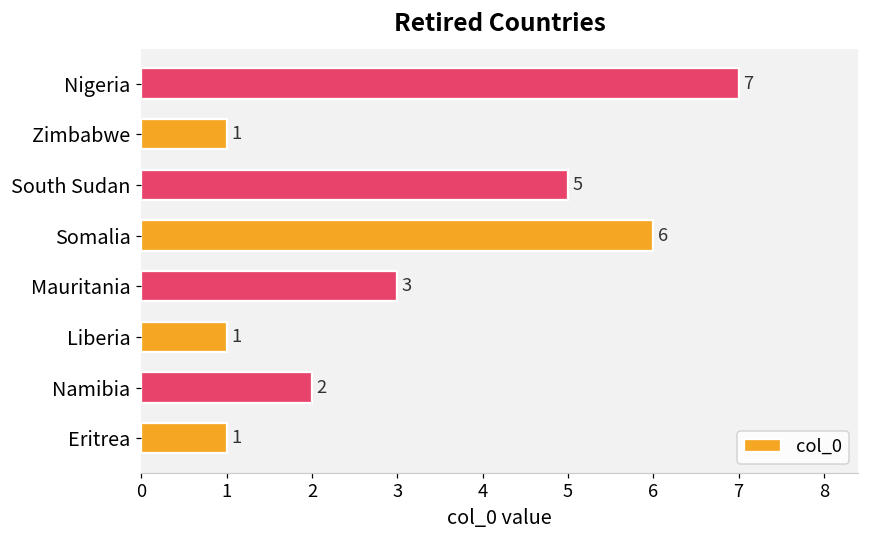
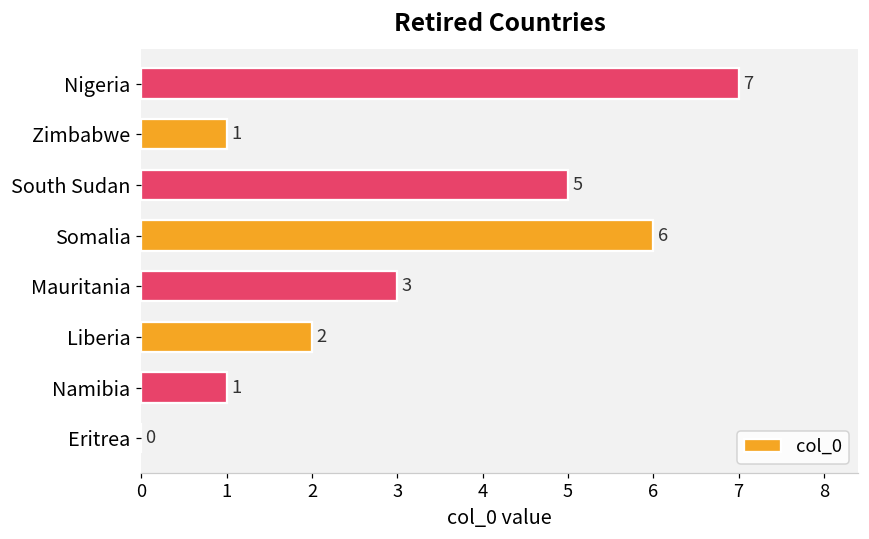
Liberia: 1 -> 2
Namibia: 2 -> 1
Eritrea: 1 -> 0
